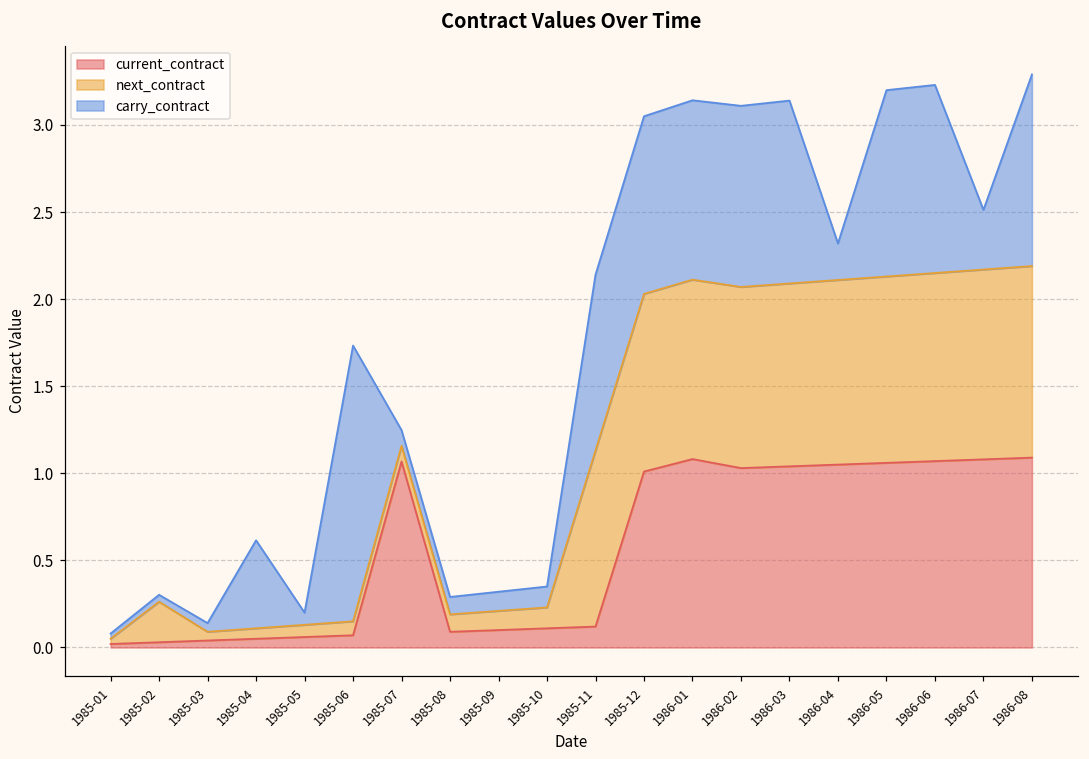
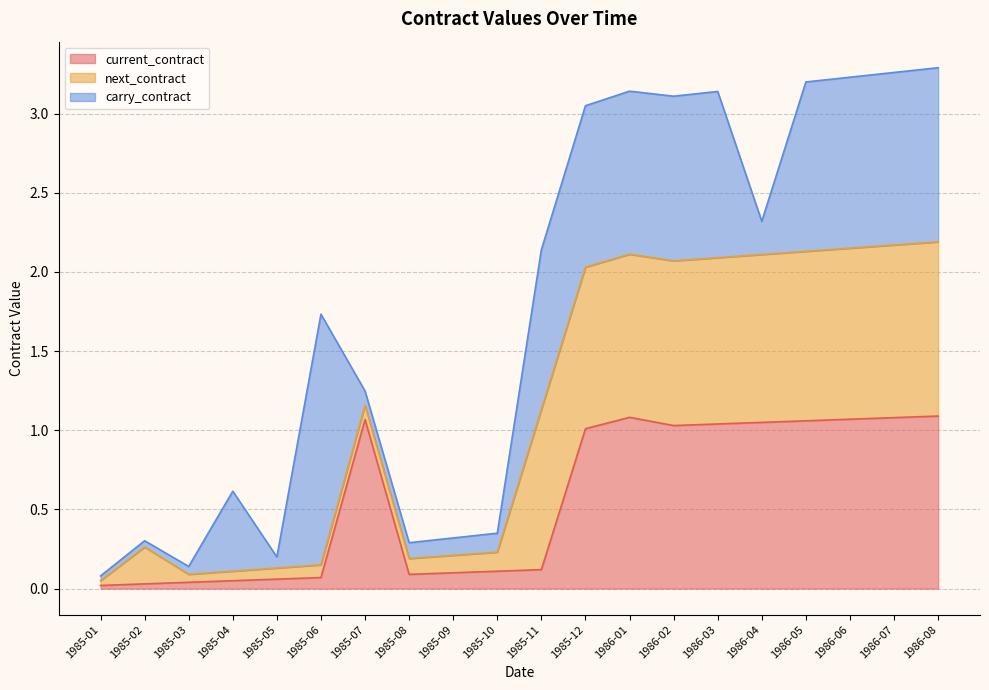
carry_contract, 1986-07: 0.34 -> 1.09
